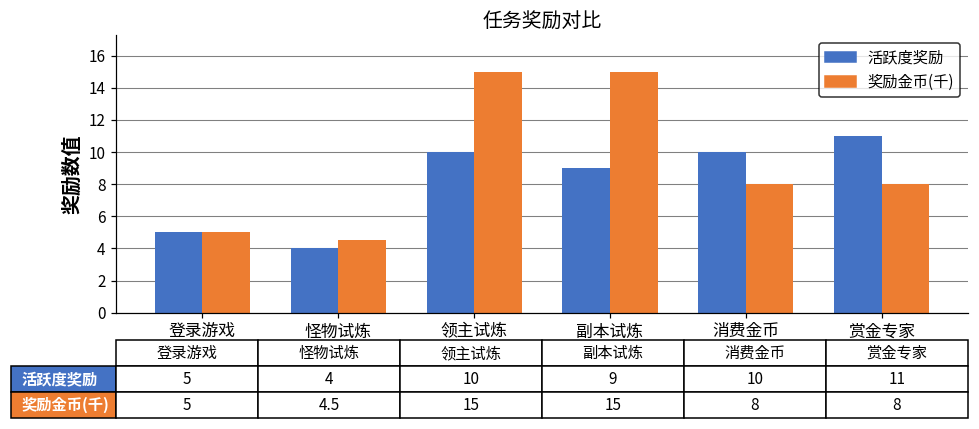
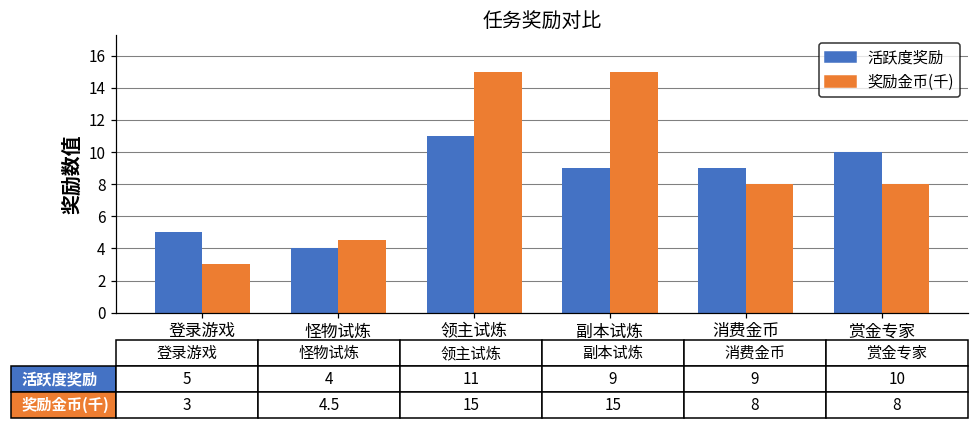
奖励金币(千), 登录游戏: 5 -> 3
活跃度奖励, 领主试炼: 10 -> 11
活跃度奖励, 消费金币: 10 -> 9
活跃度奖励, 赏金专家: 11 -> 10
